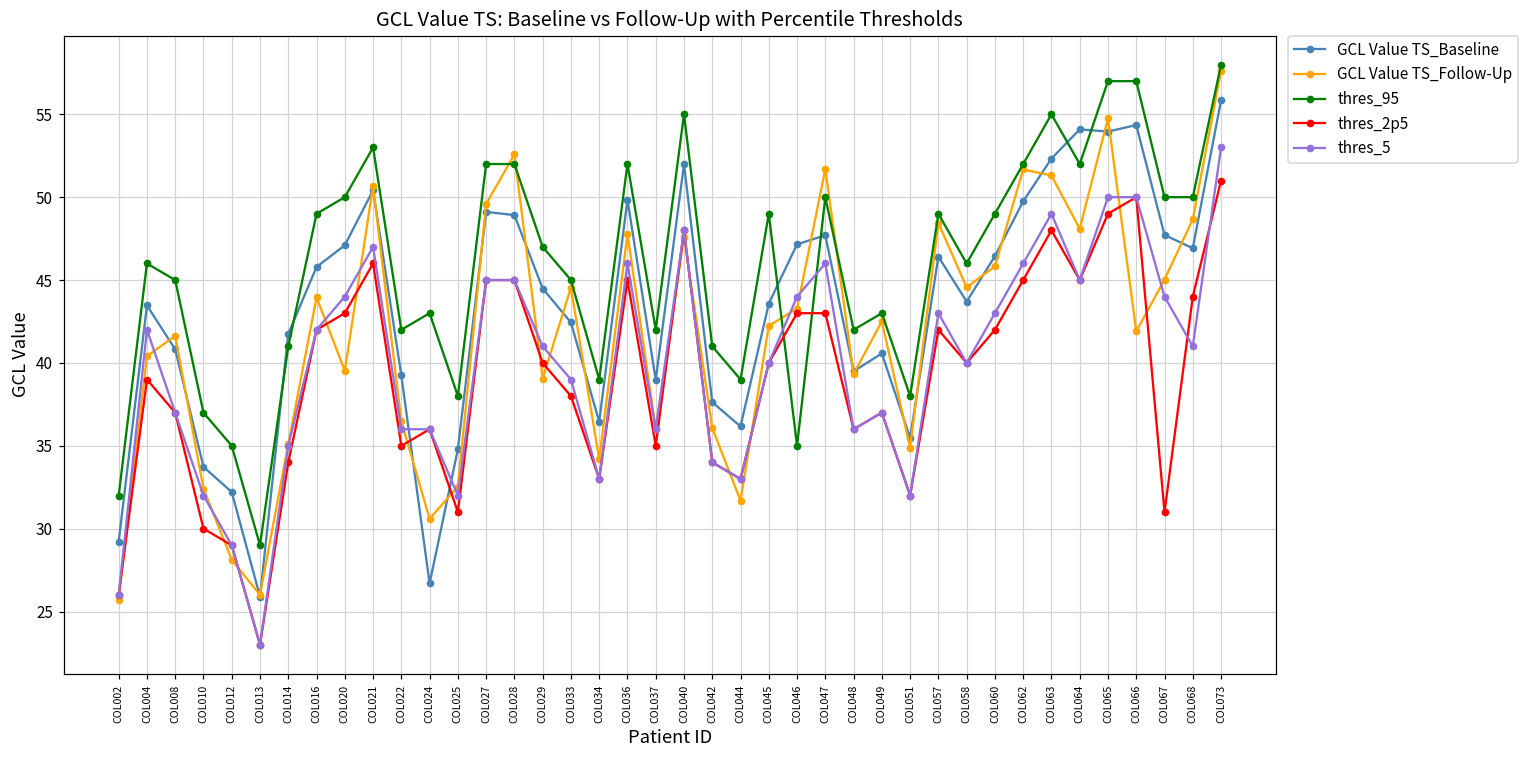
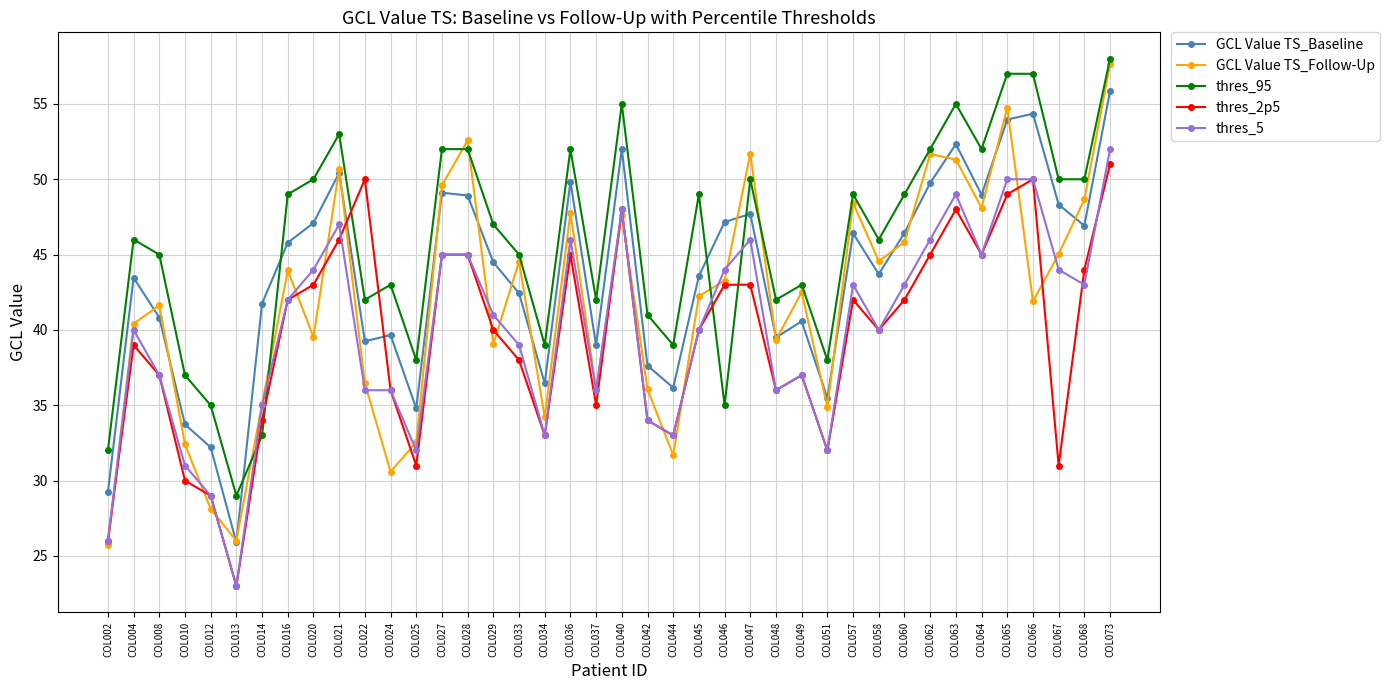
thres_5, COL004: 42 -> 40
thres_5, COL010: 32 -> 31
thres_95, COL014: 41 -> 33
thres_2p5, COL022: 35 -> 50
GCL Value TS_Baseline, COL024: 26.7 -> 39.7
GCL Value TS_Baseline, COL064: 54.1 -> 49.0
GCL Value TS_Baseline, COL067: 47.7 -> 48.3
thres_5, COL068: 41 -> 43
thres_5, COL073: 53 -> 52
